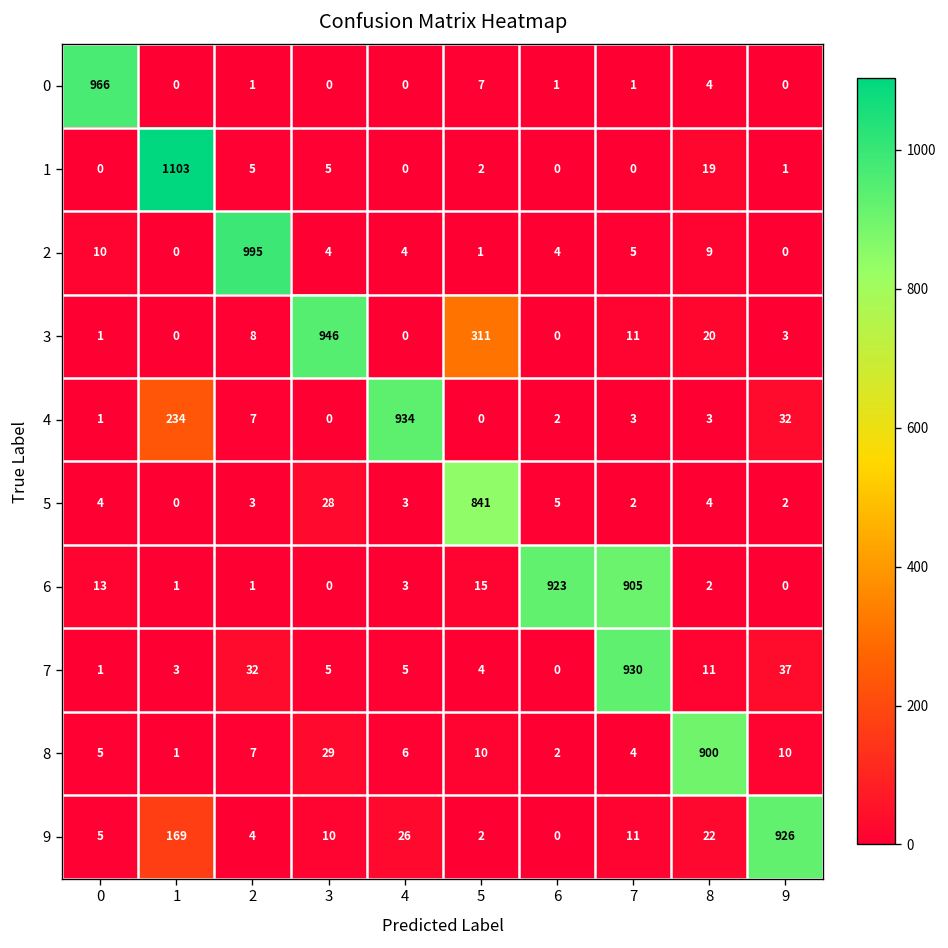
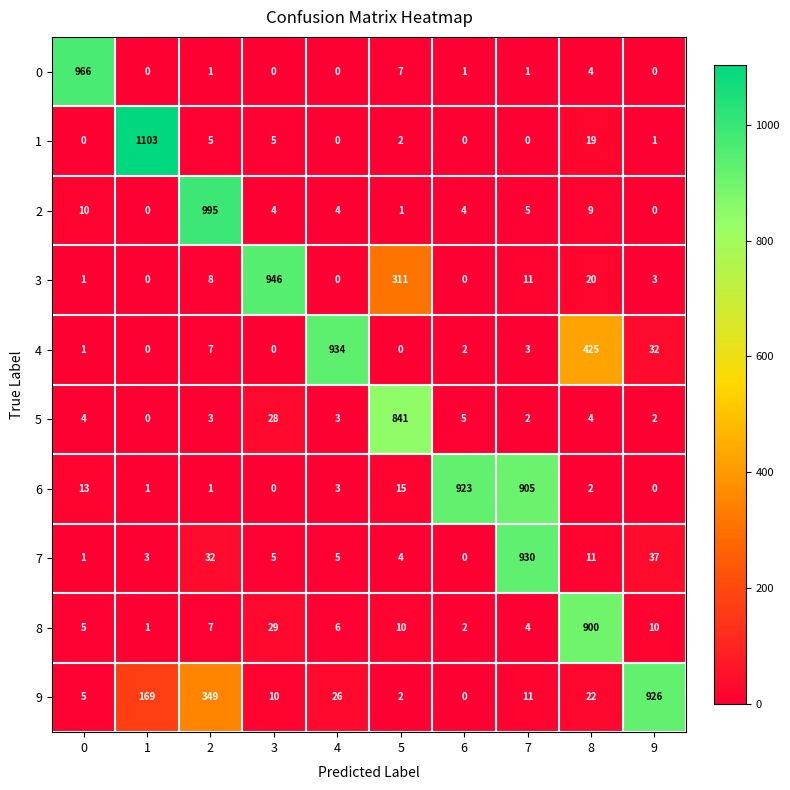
4, 1: 234 -> 0
4, 8: 3 -> 425
9, 2: 4 -> 349
